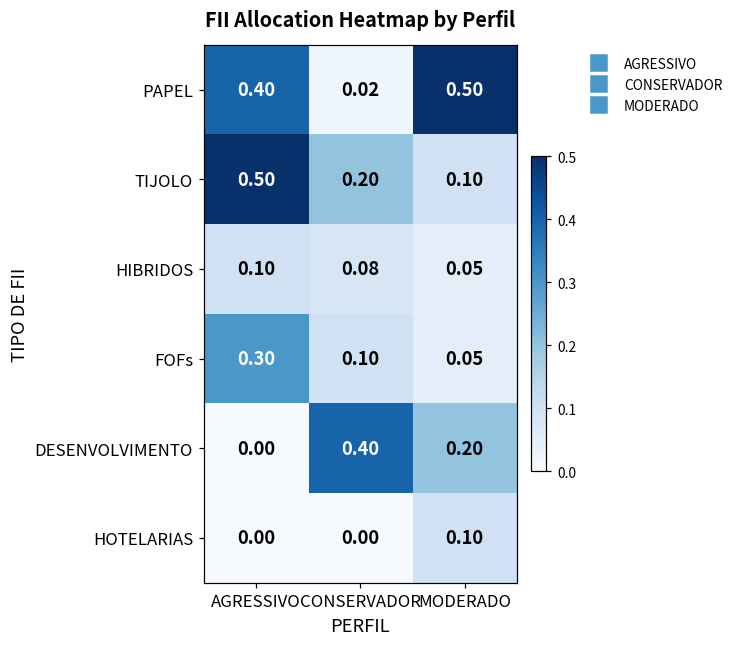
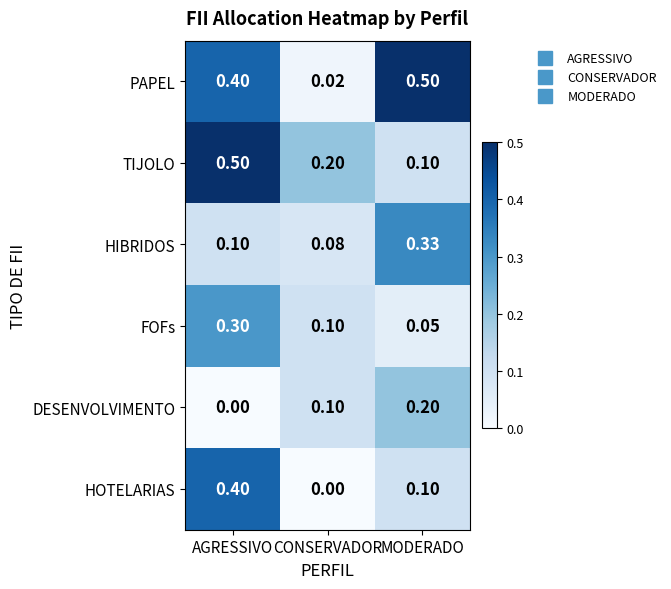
HIBRIDOS, MODERADO: 0.05 -> 0.33
DESENVOLVIMENTO, CONSERVADOR: 0.40 -> 0.10
HOTELARIAS, AGRESSIVO: 0.00 -> 0.40
